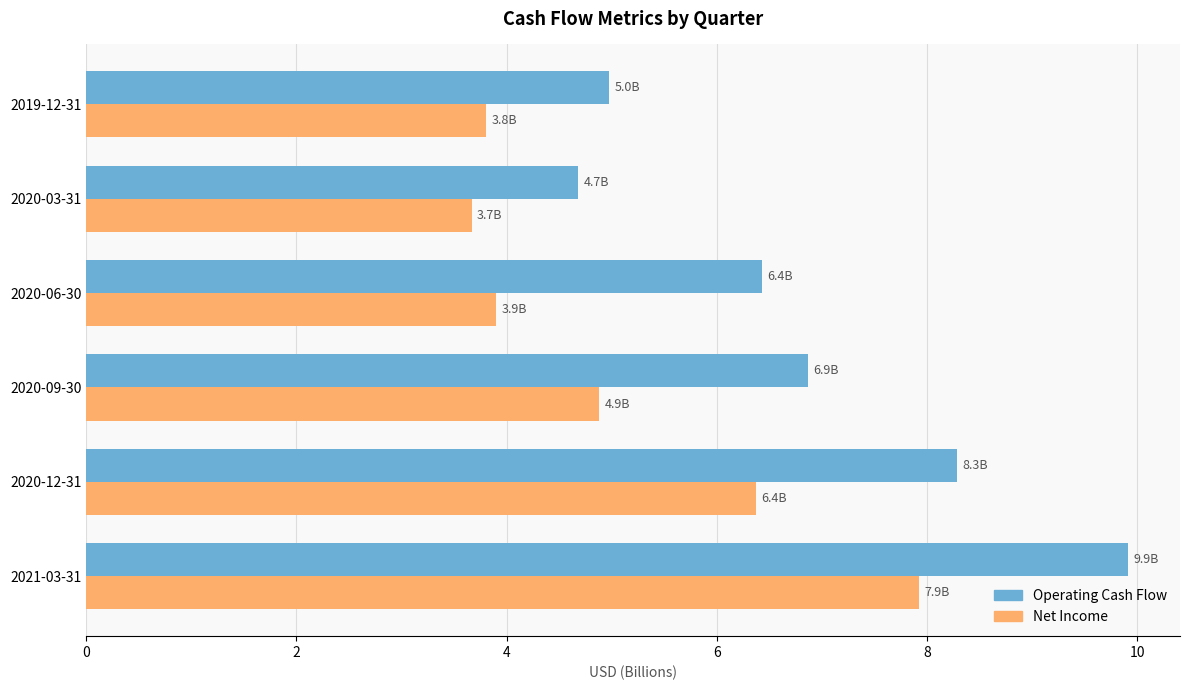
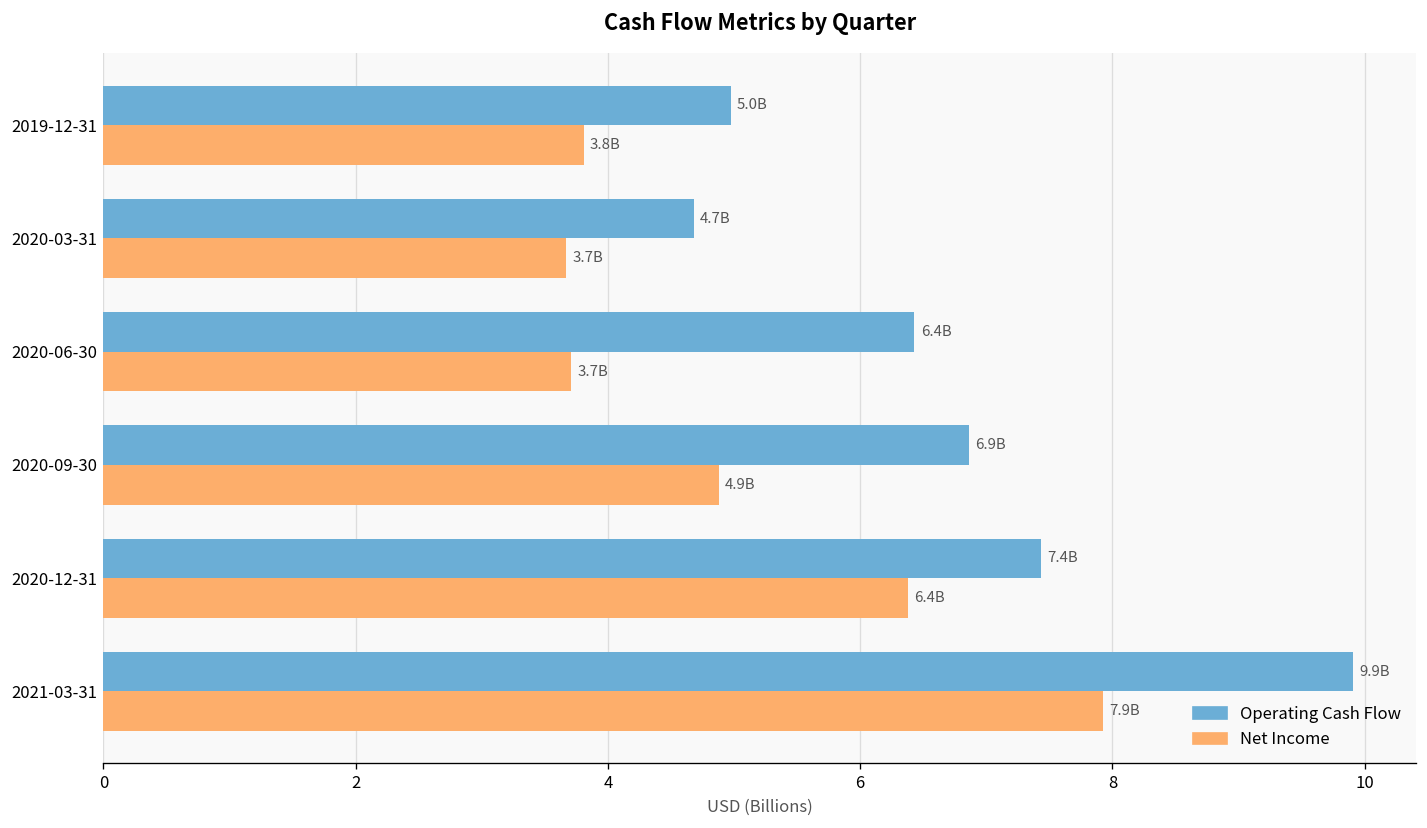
Net Income, 2020-06-30: 3.9B -> 3.7B
Operating Cash Flow, 2020-12-31: 8.3B -> 7.4B
